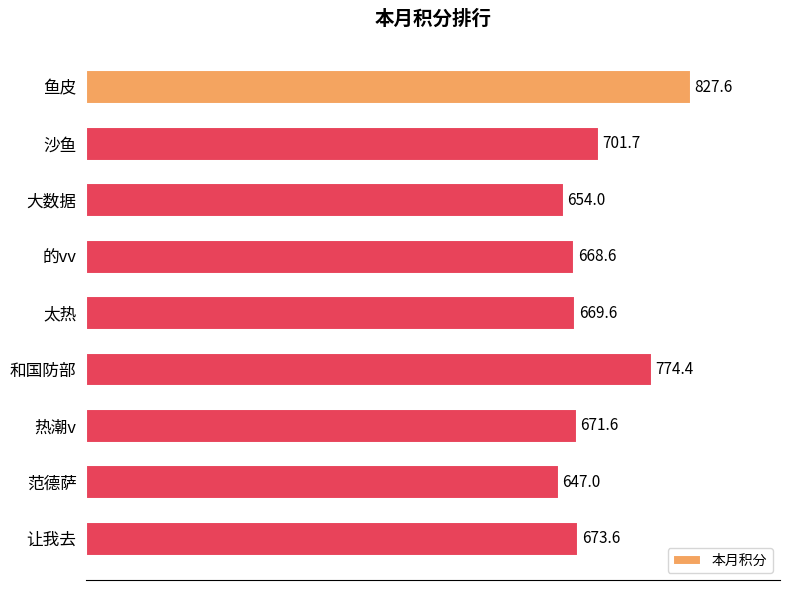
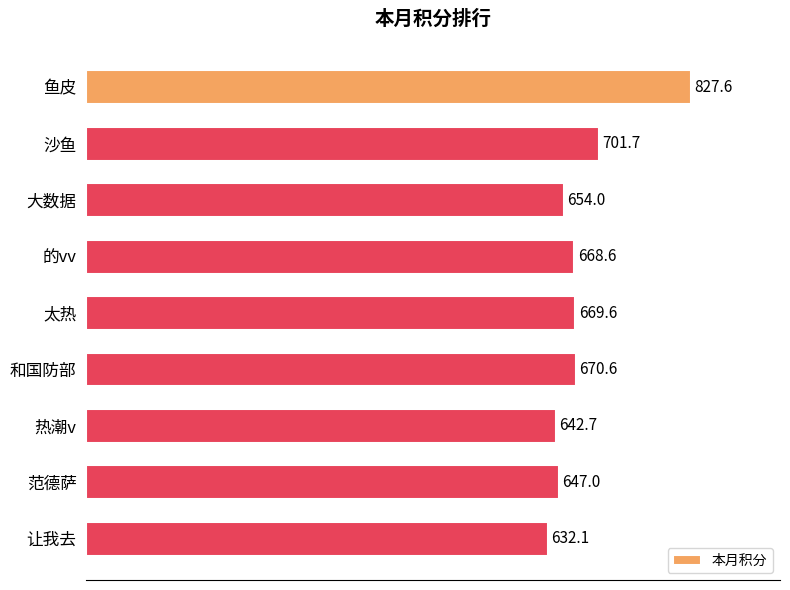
和国防部: 774.4 -> 670.6
热潮v: 671.6 -> 642.7
让我去: 673.6 -> 632.1
